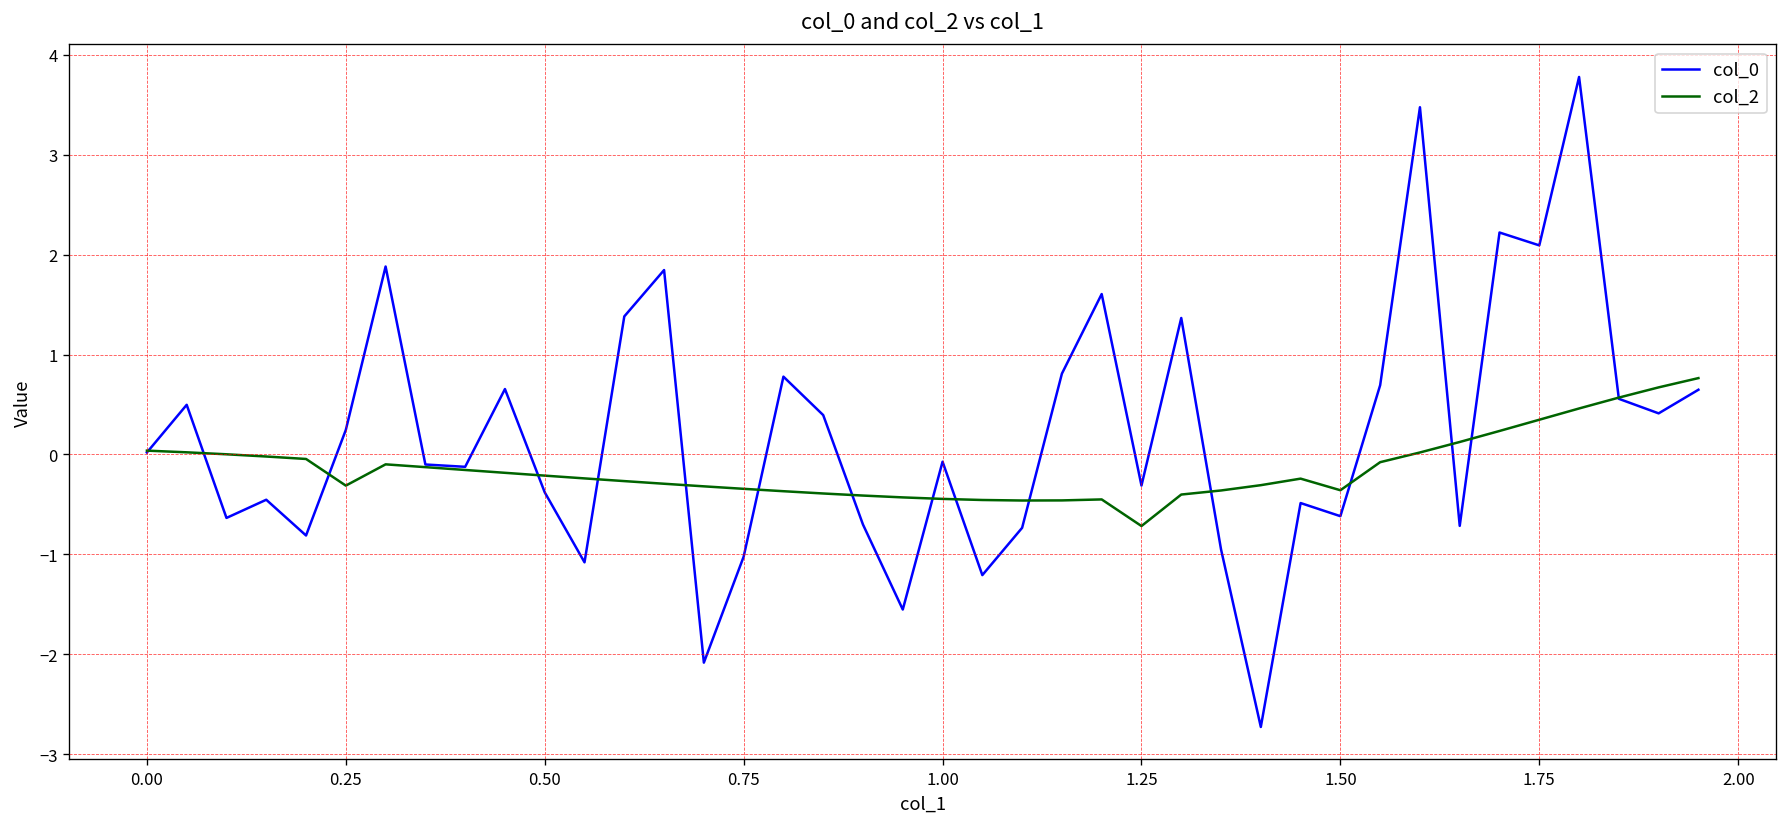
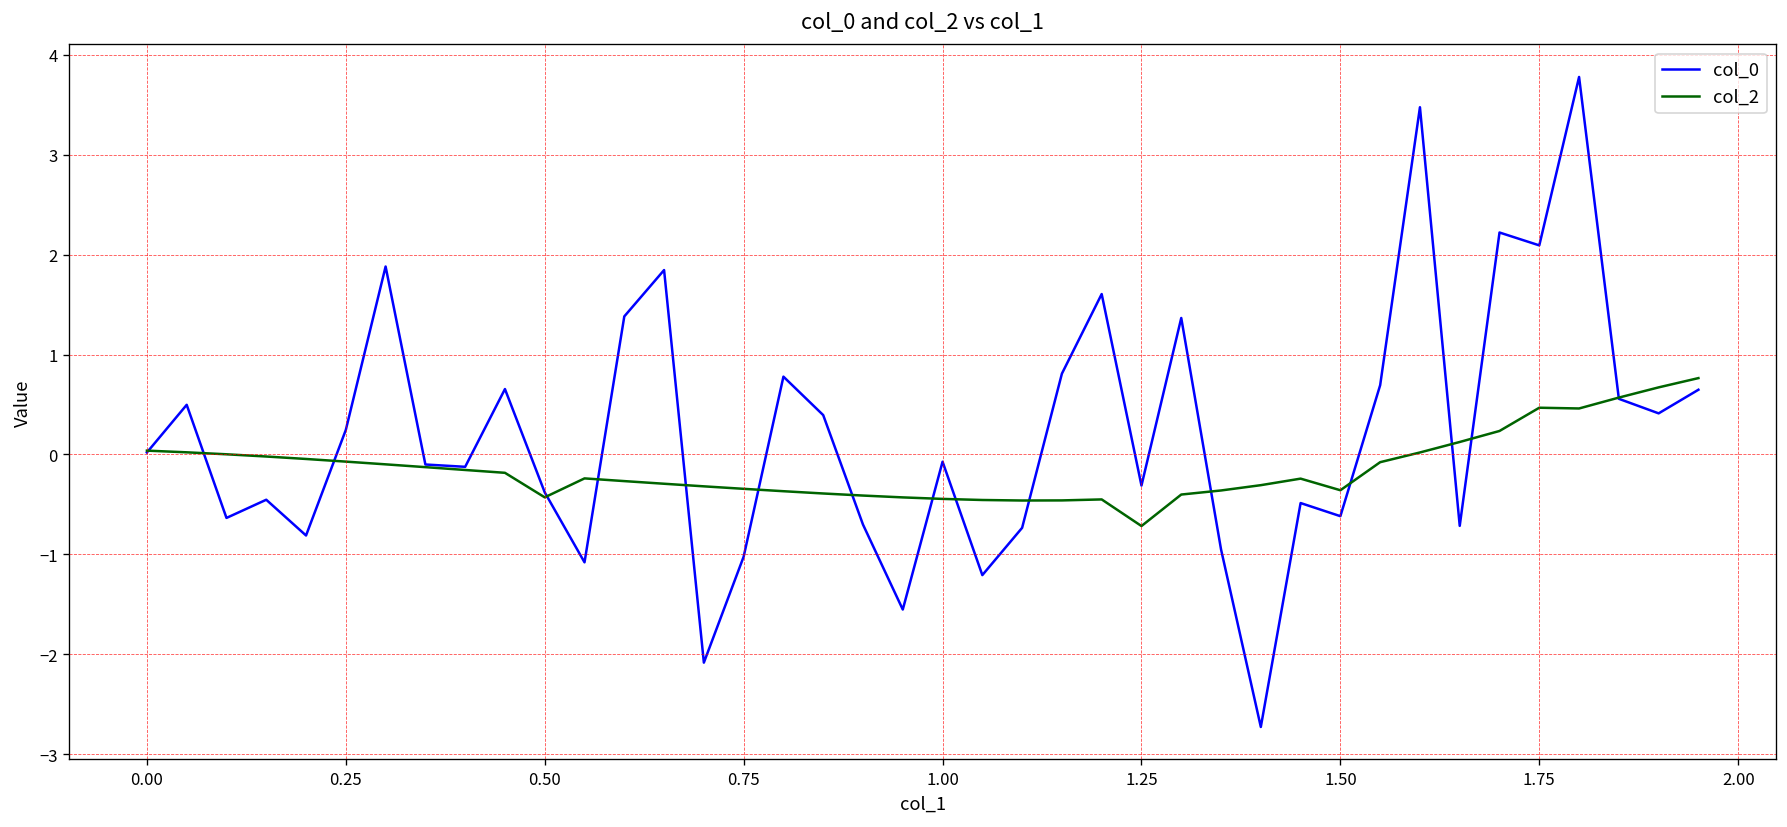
col_2, 0.25: -0.3 -> -0.1
col_2, 0.50: -0.2 -> -0.4
col_2, 1.75: 0.3 -> 0.5
